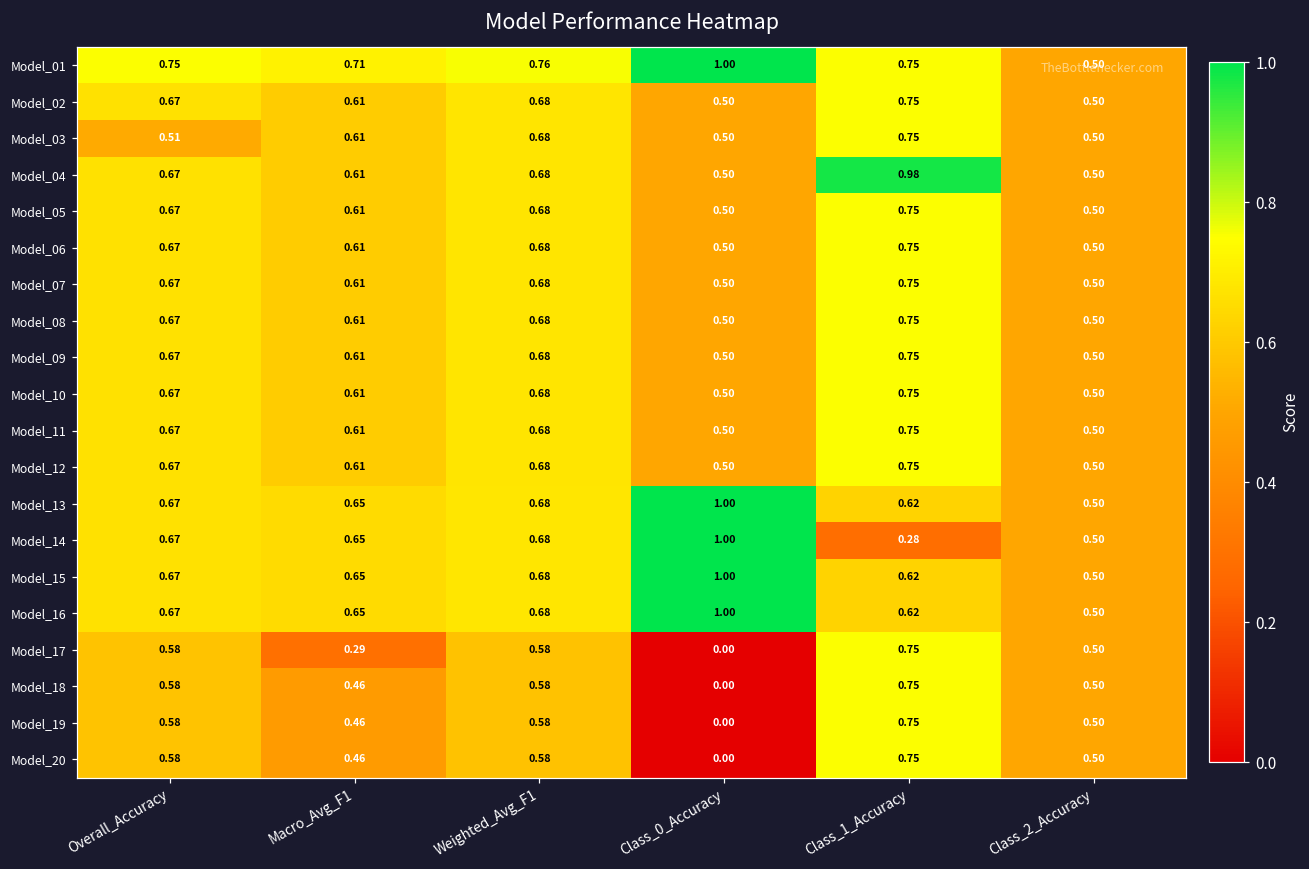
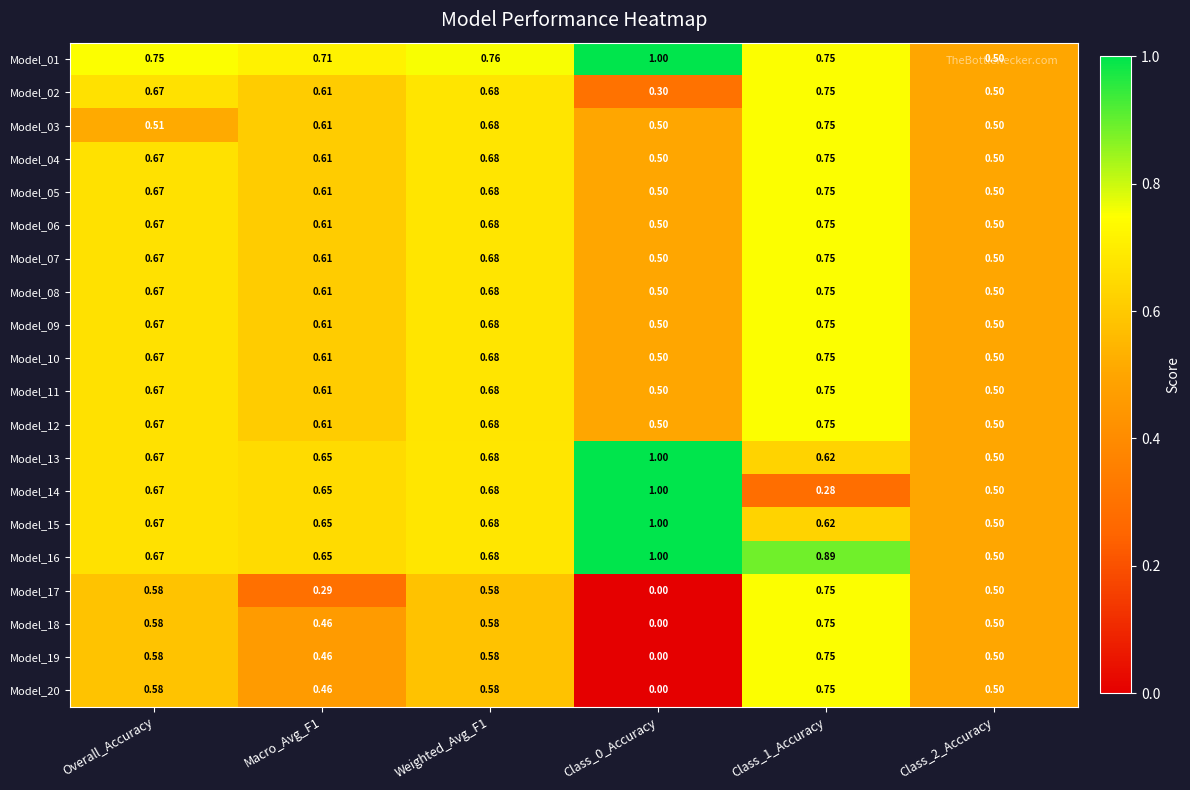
Model_02, Class_0_Accuracy: 0.50 -> 0.30
Model_04, Class_1_Accuracy: 0.98 -> 0.75
Model_16, Class_1_Accuracy: 0.62 -> 0.89
